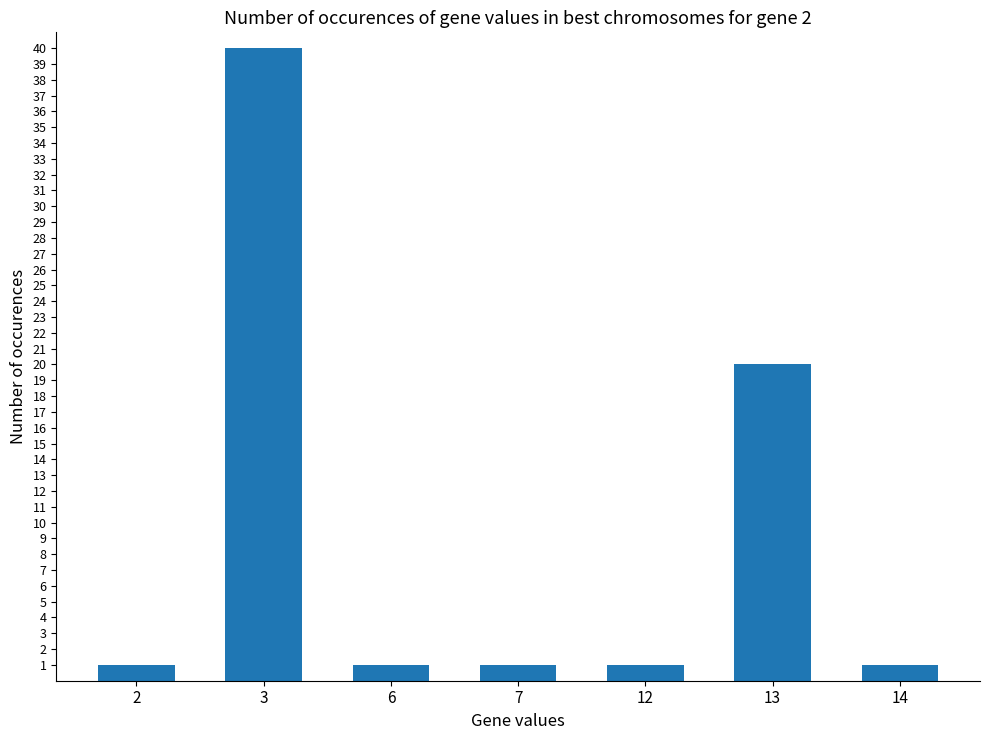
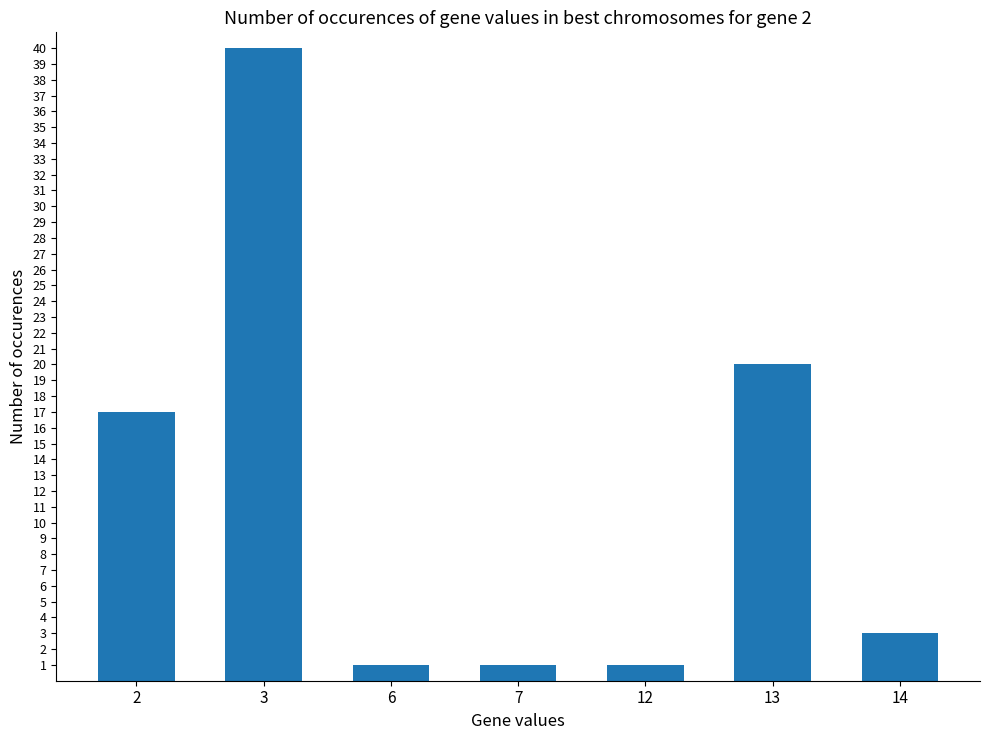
2: 1 -> 17
14: 1 -> 3
